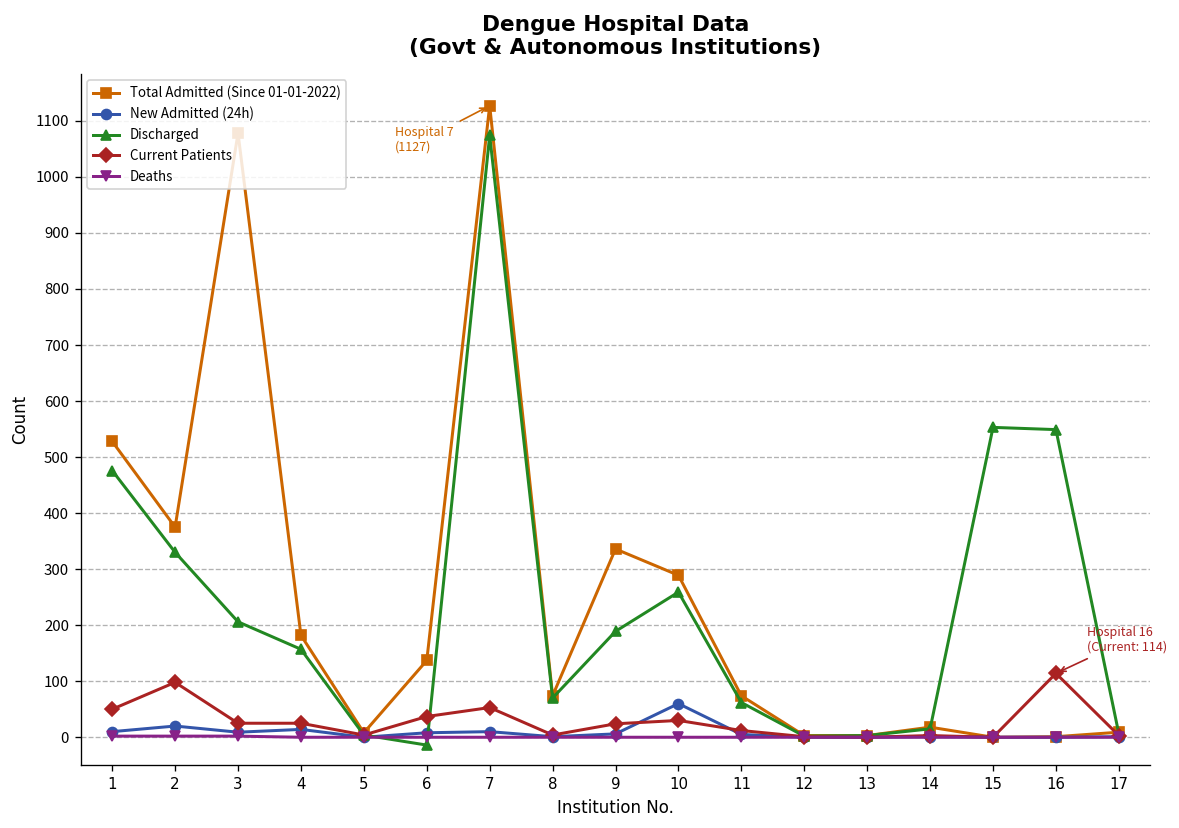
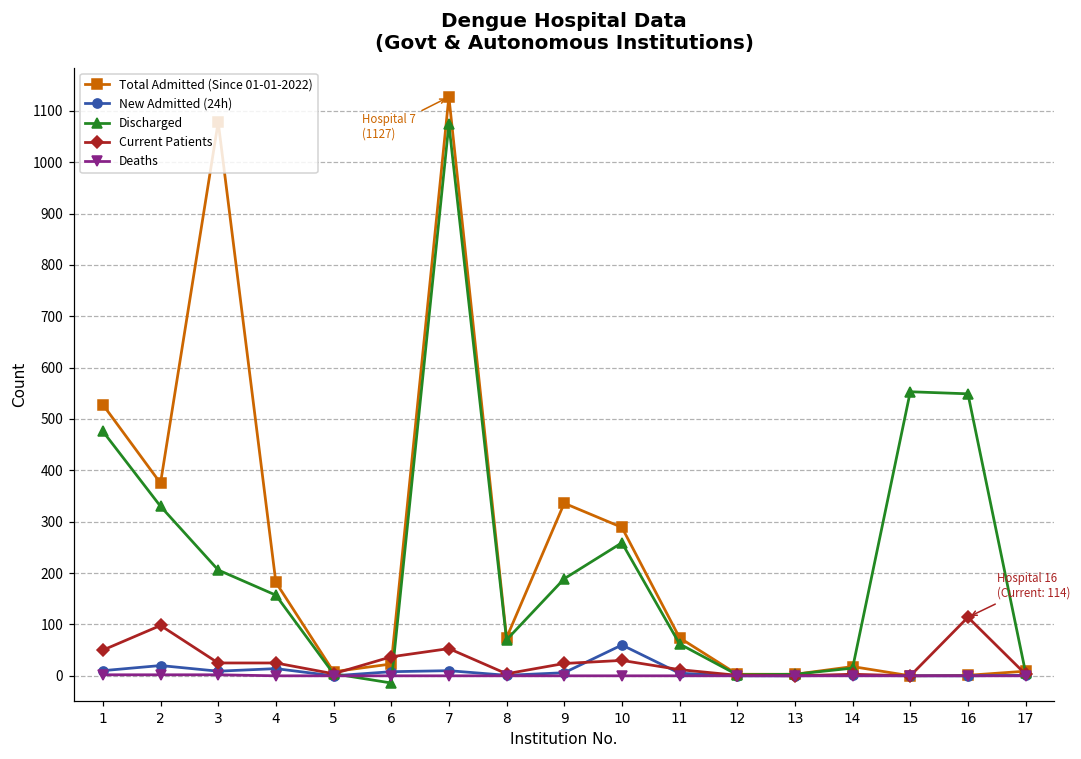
Total Admitted (Since 01-01-2022), 6: 140 -> 20
